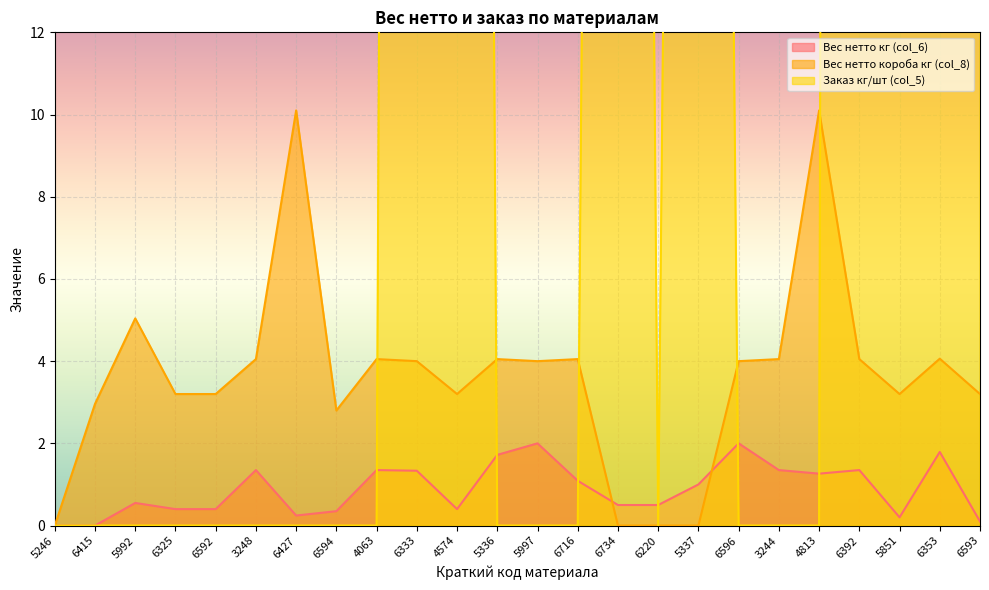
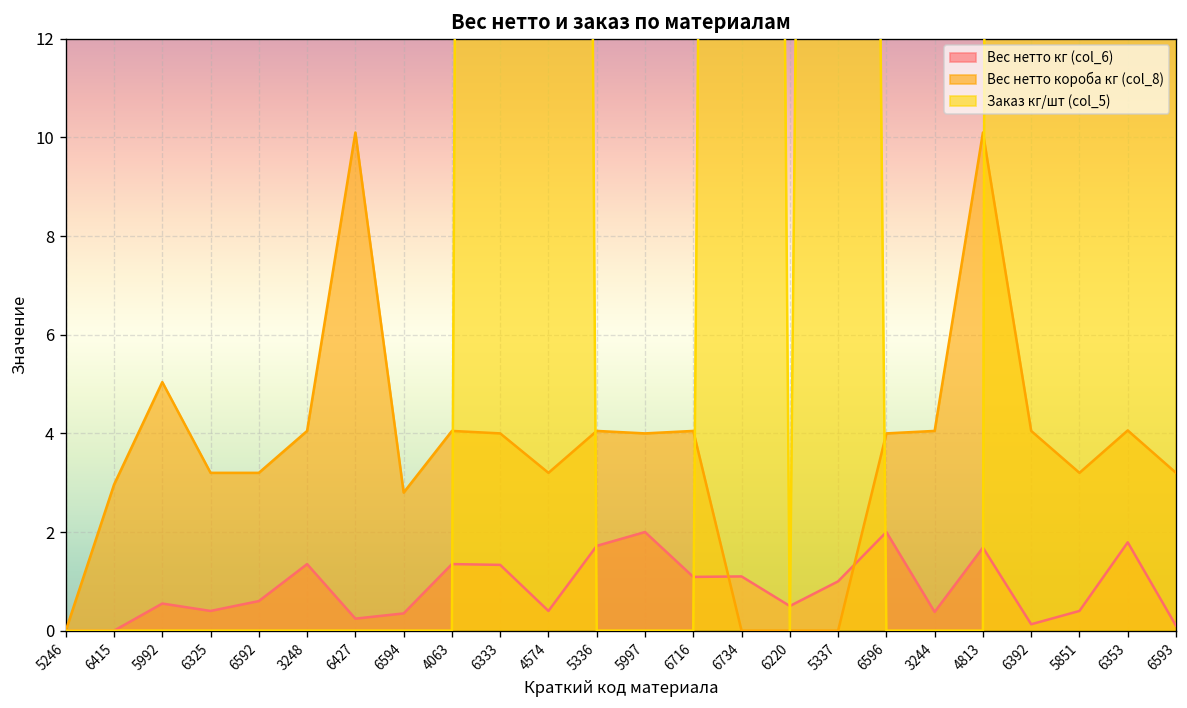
Вес нетто кг (col_6), 6592: 0.4 -> 0.6
Вес нетто кг (col_6), 6734: 0.5 -> 1.1
Вес нетто кг (col_6), 3244: 1.4 -> 0.4
Вес нетто кг (col_6), 4813: 1.3 -> 1.7
Вес нетто кг (col_6), 6392: 1.4 -> 0.1
Вес нетто кг (col_6), 5851: 0.2 -> 0.4
